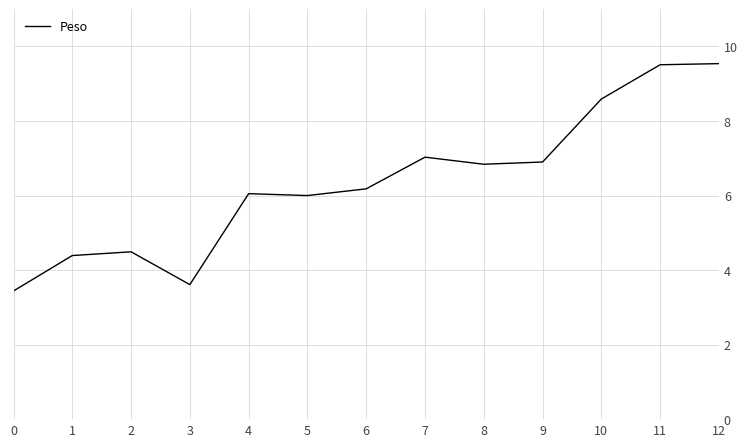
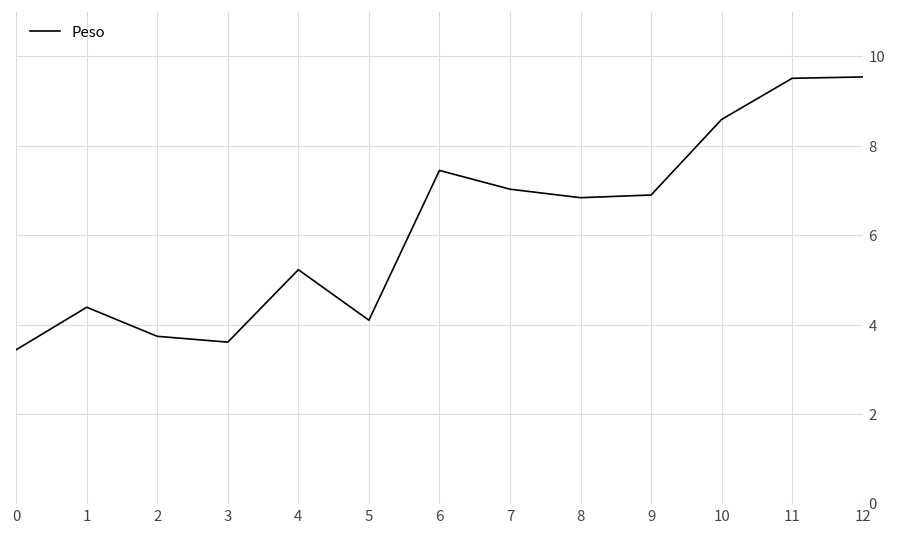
2: 4.5 -> 3.7
4: 6.1 -> 5.2
5: 6.0 -> 4.1
6: 6.2 -> 7.5
